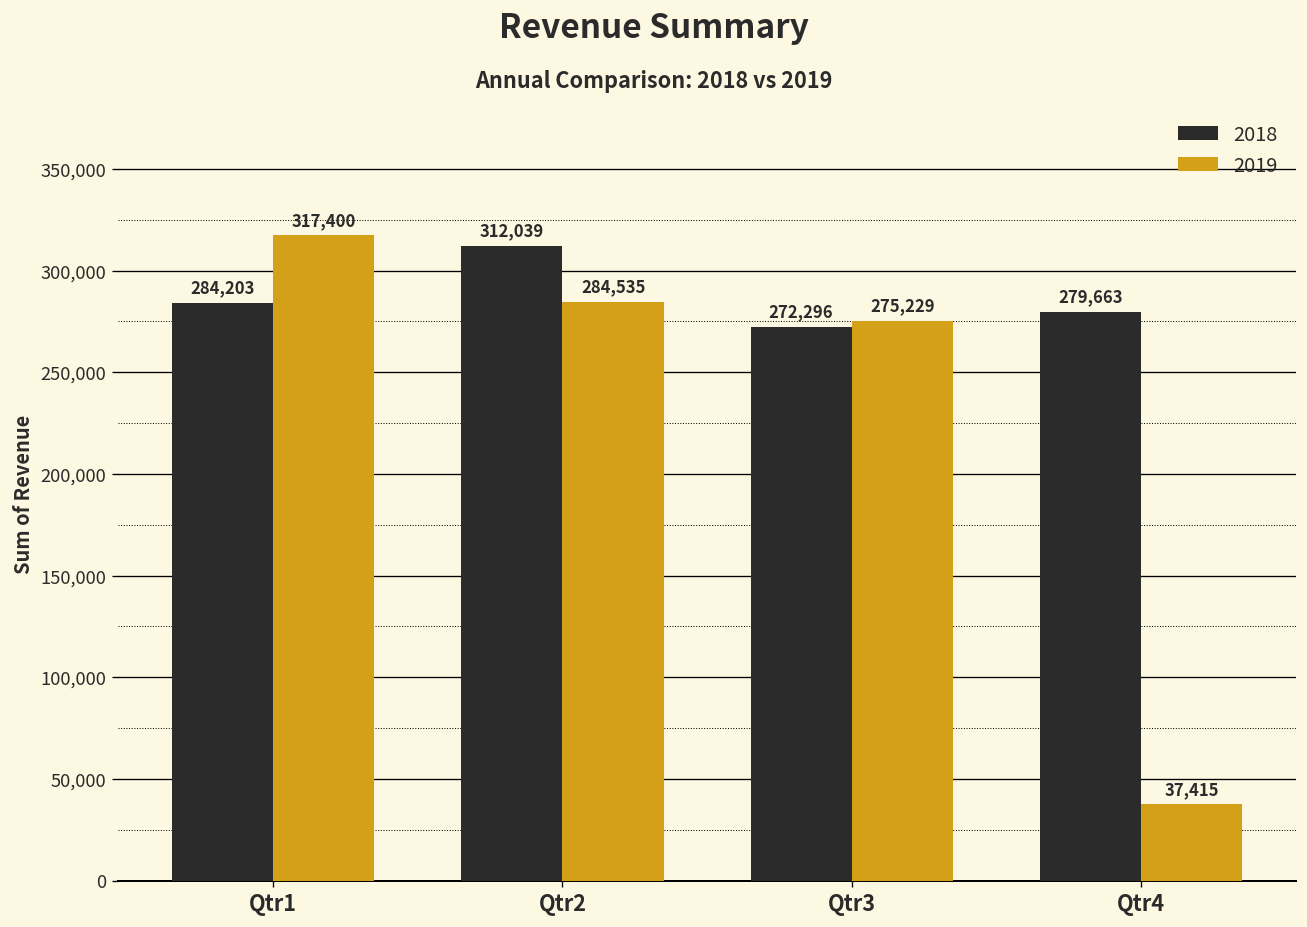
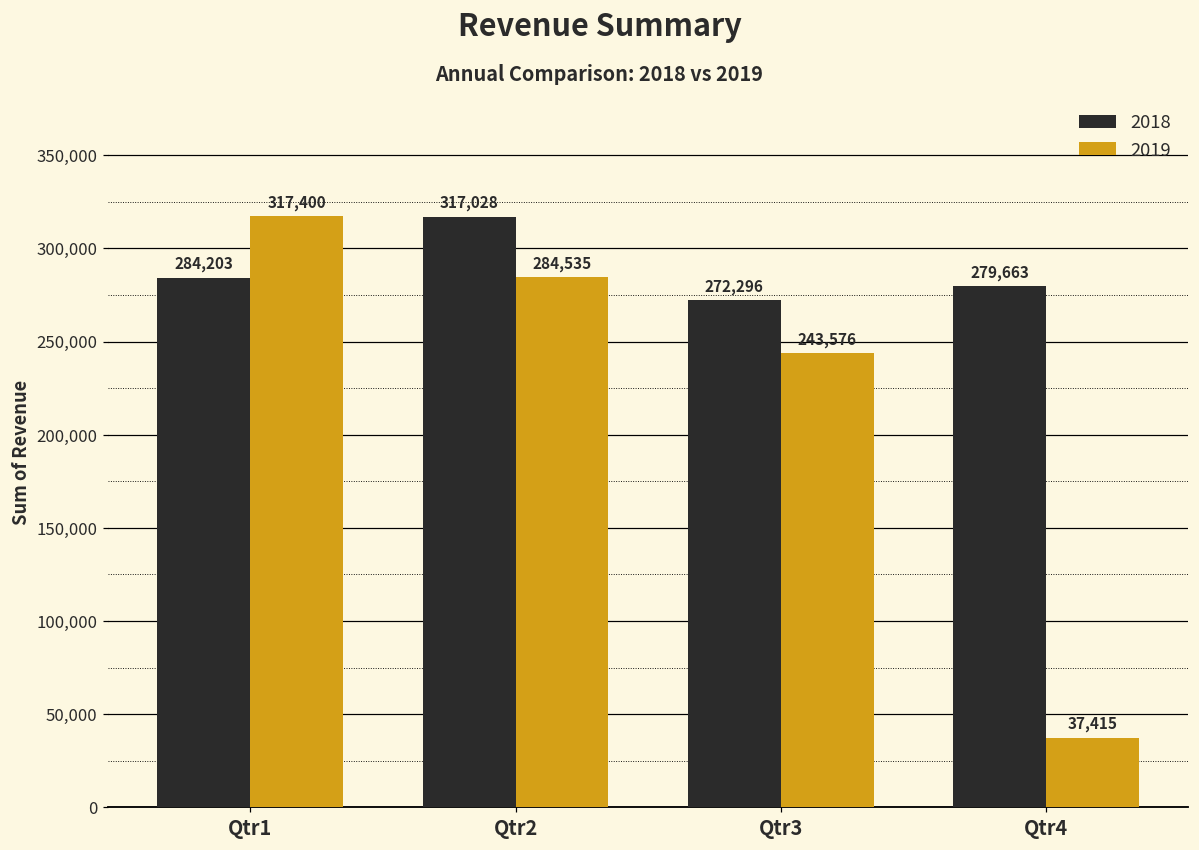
2018, Qtr2: 312,039 -> 317,028
2019, Qtr3: 275,229 -> 243,576
